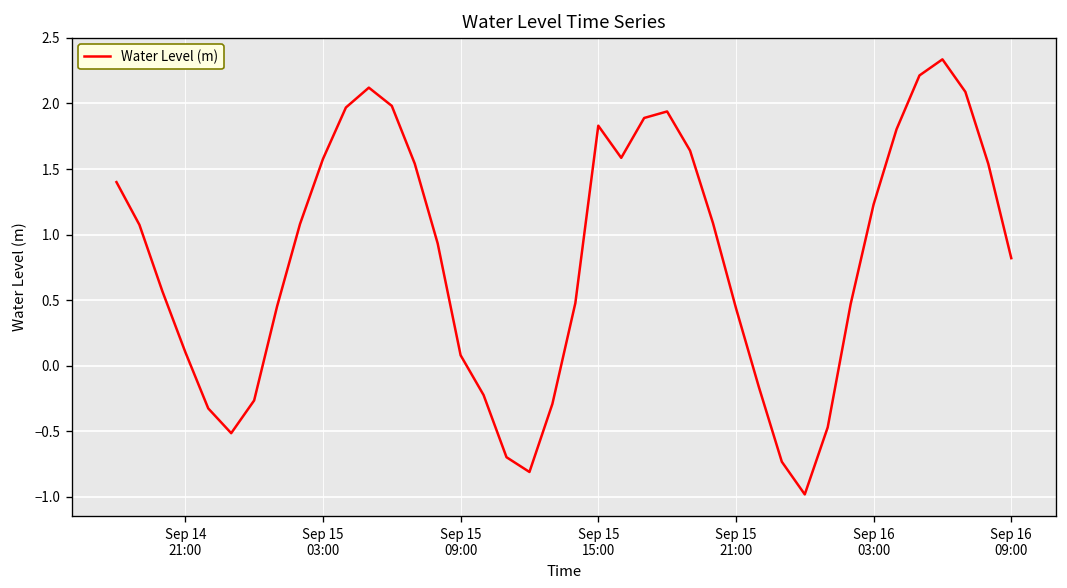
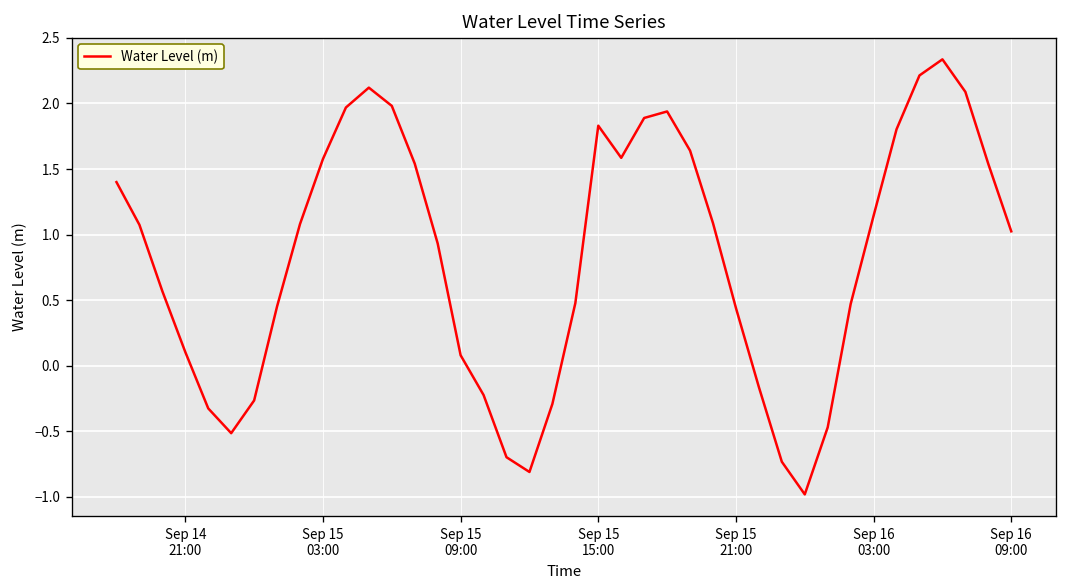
Sep 16 03:00: 1.23 -> 1.14
Sep 16 09:00: 0.82 -> 1.02
